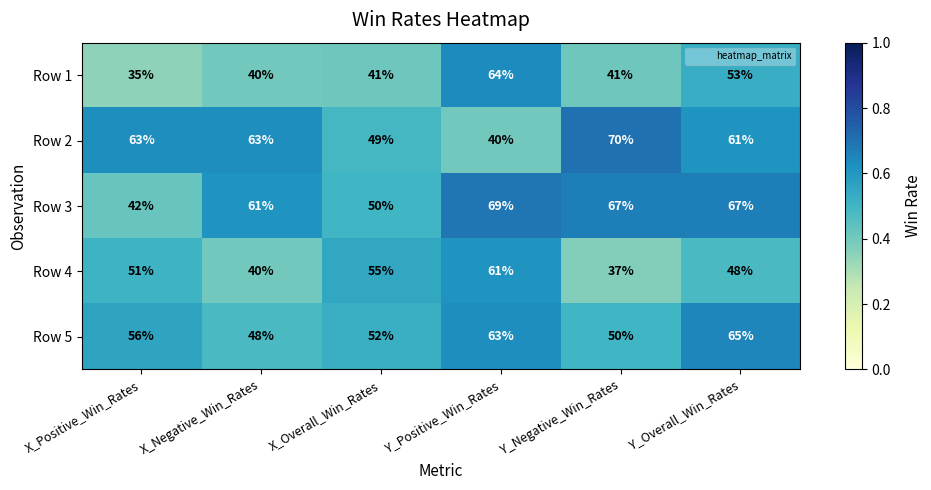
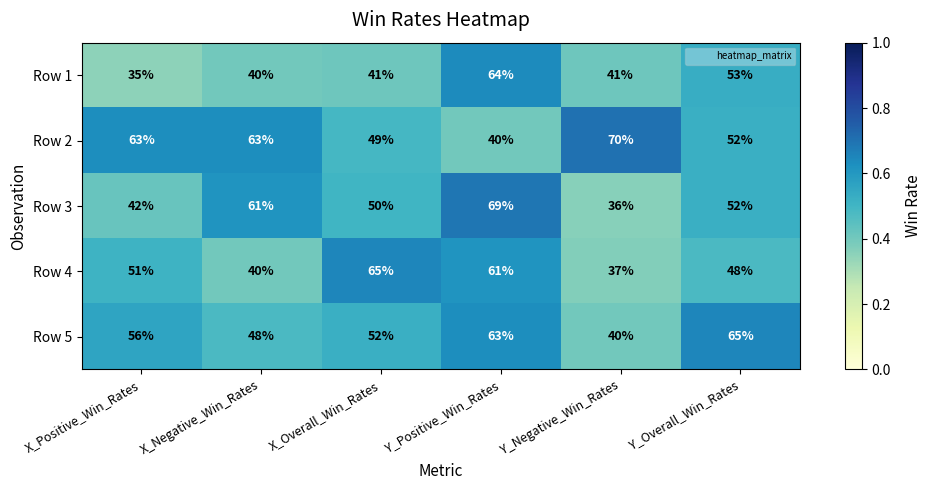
Row 2, Y_Overall_Win_Rates: 61% -> 52%
Row 3, Y_Negative_Win_Rates: 67% -> 36%
Row 3, Y_Overall_Win_Rates: 67% -> 52%
Row 4, X_Overall_Win_Rates: 55% -> 65%
Row 5, Y_Negative_Win_Rates: 50% -> 40%
